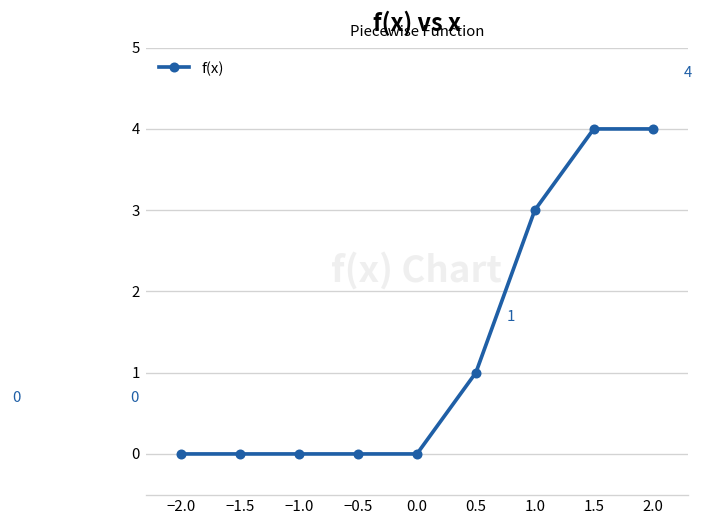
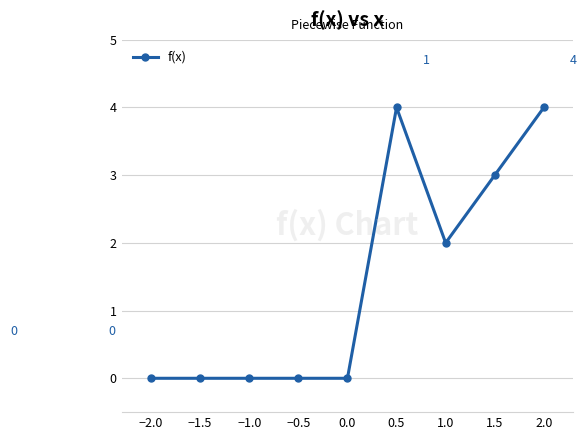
0.5: 1 -> 4
1.0: 3 -> 2
1.5: 4 -> 3
